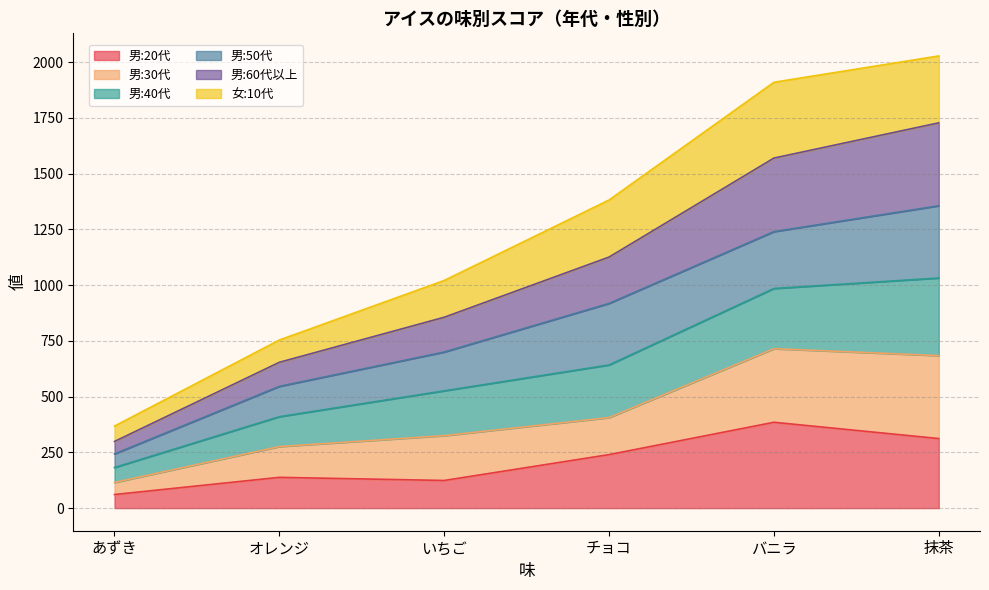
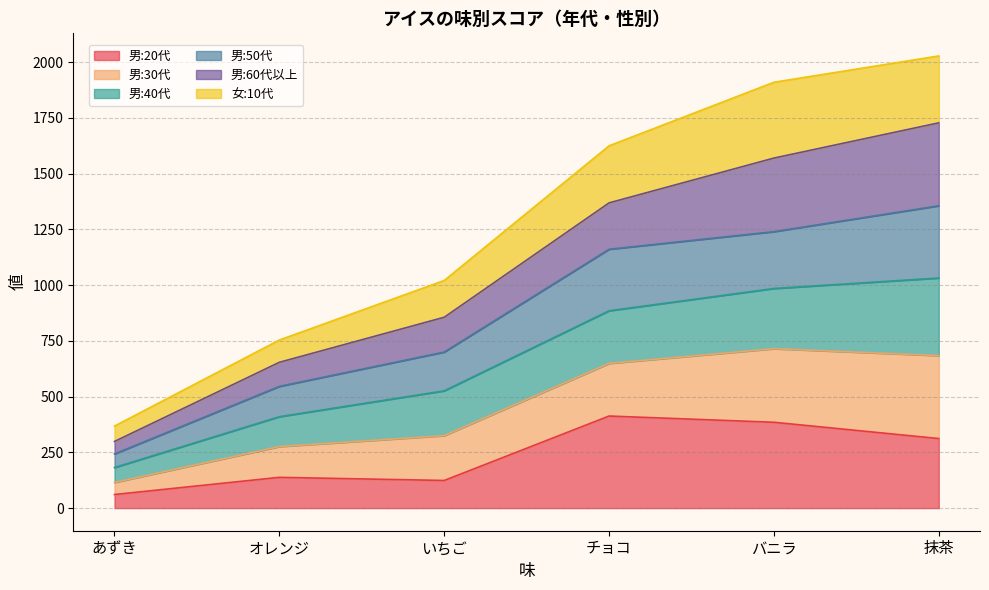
男:20代, チョコ: 240 -> 410
男:30代, チョコ: 170 -> 240
